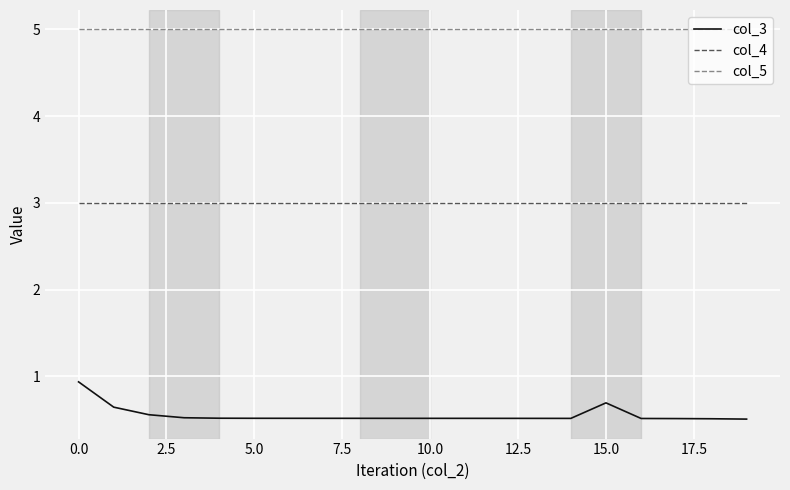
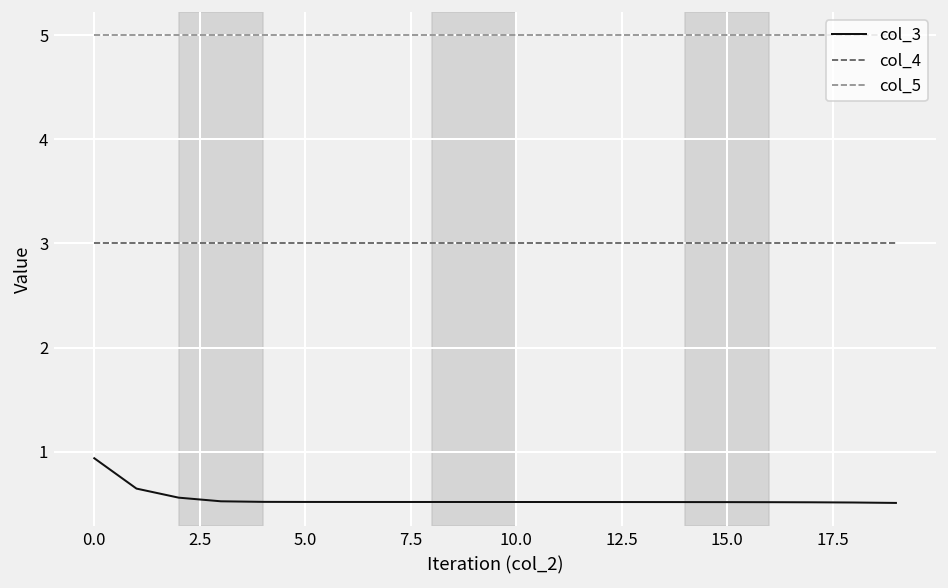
col_3, 15.0: 0.7 -> 0.5
